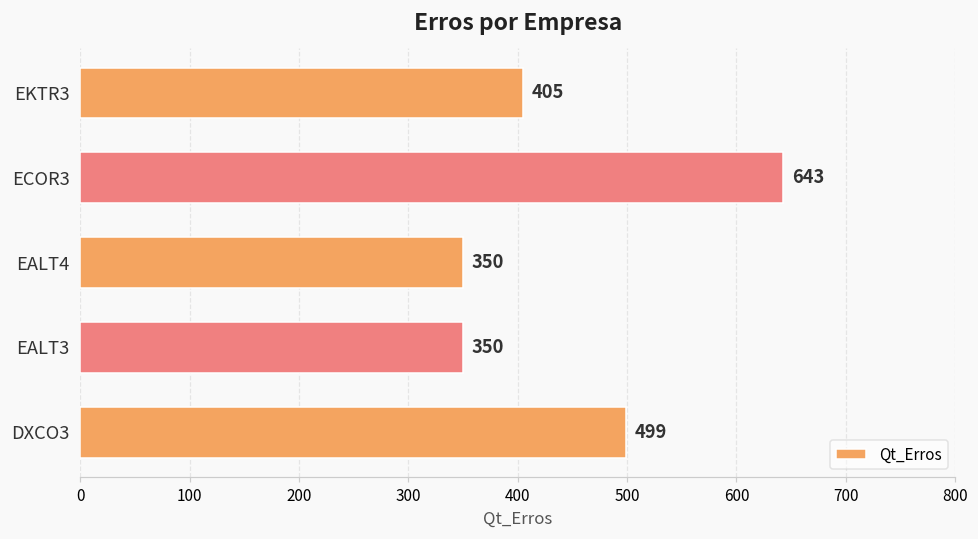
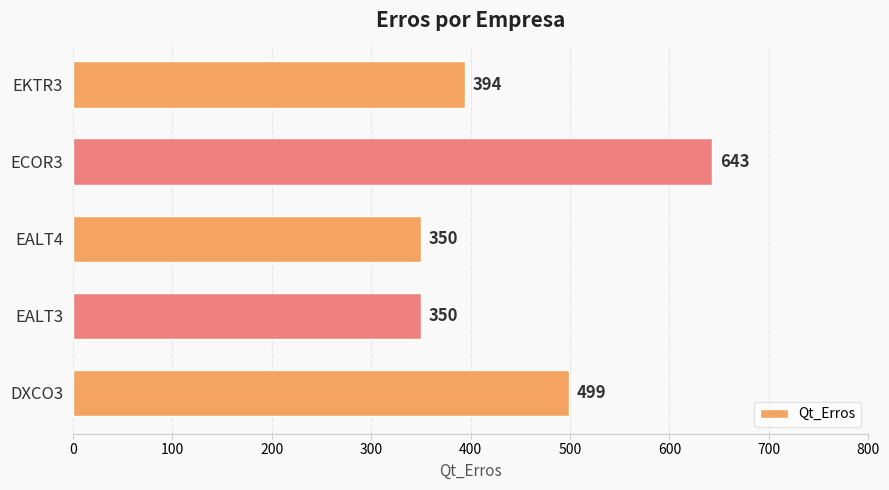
EKTR3: 405 -> 394
